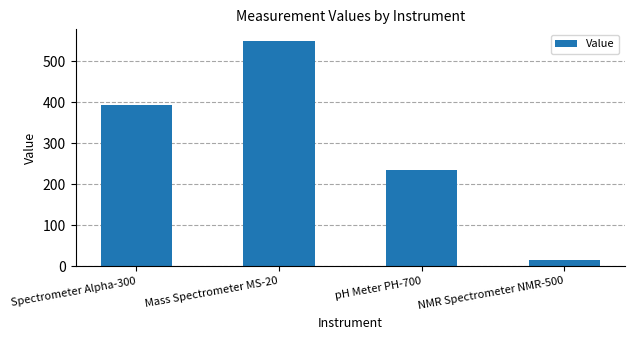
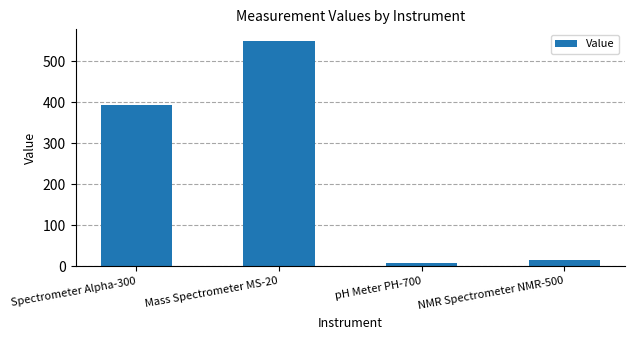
pH Meter PH-700: 230 -> 10
